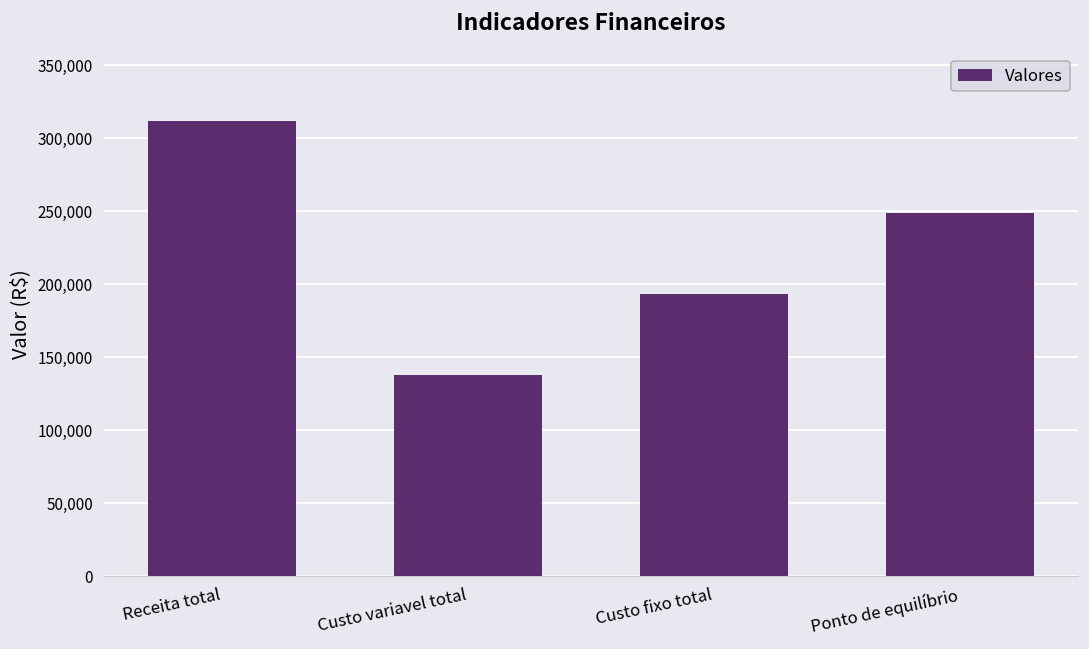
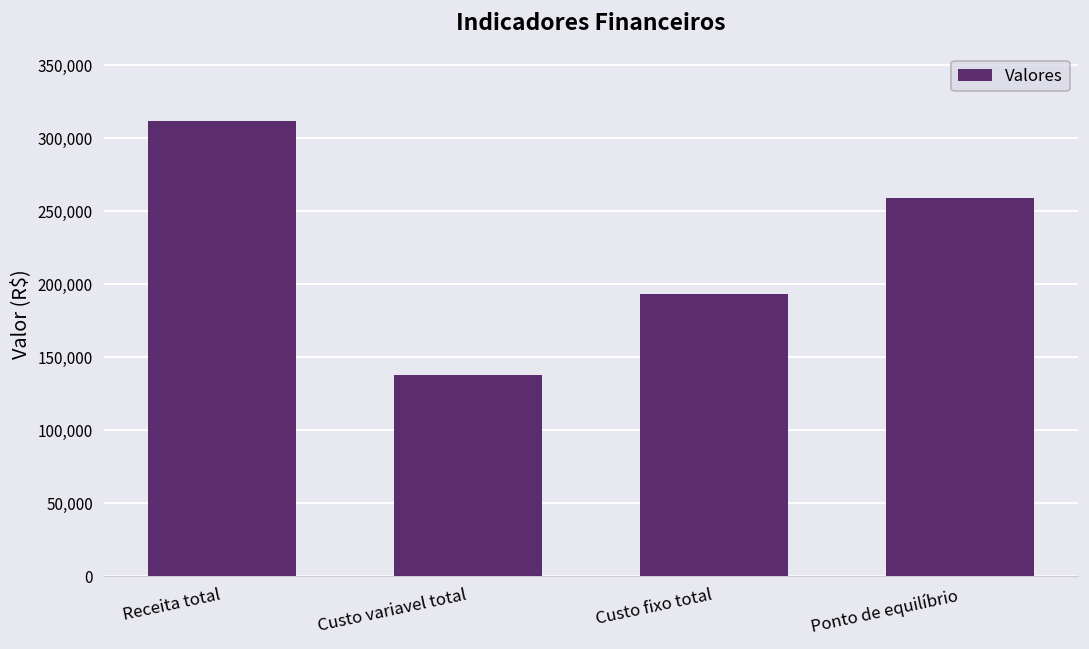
Ponto de equilíbrio: 249,000 -> 259,000
